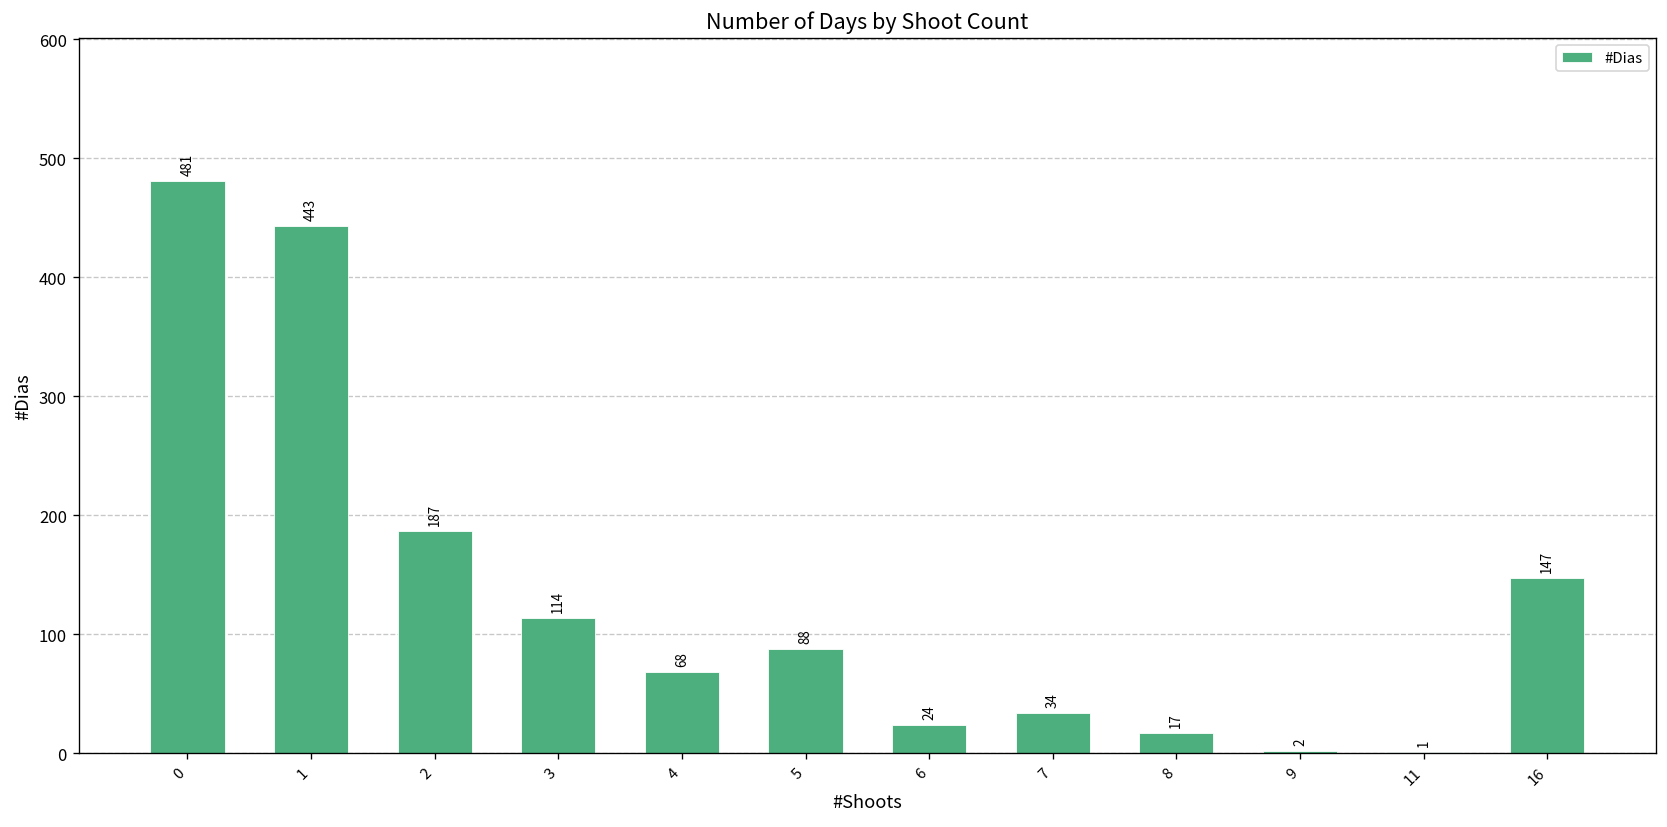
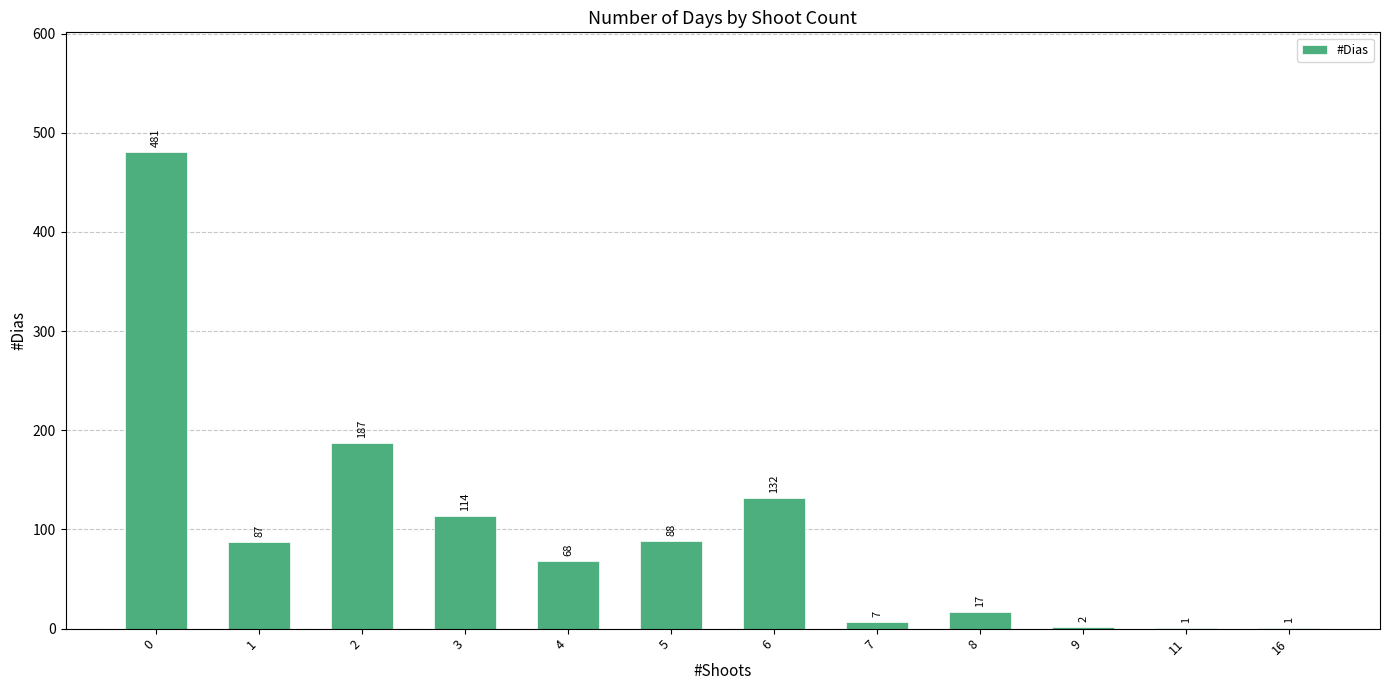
1: 443 -> 87
6: 24 -> 132
7: 34 -> 7
16: 147 -> 1
